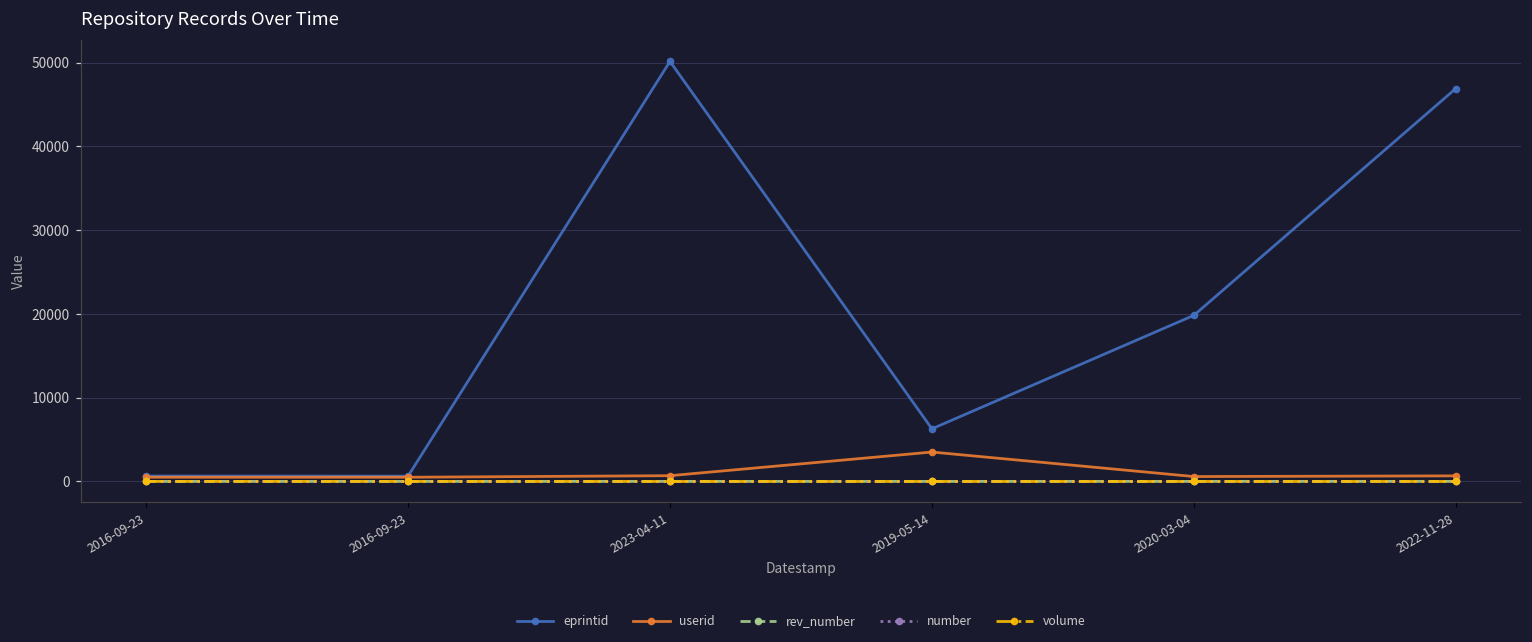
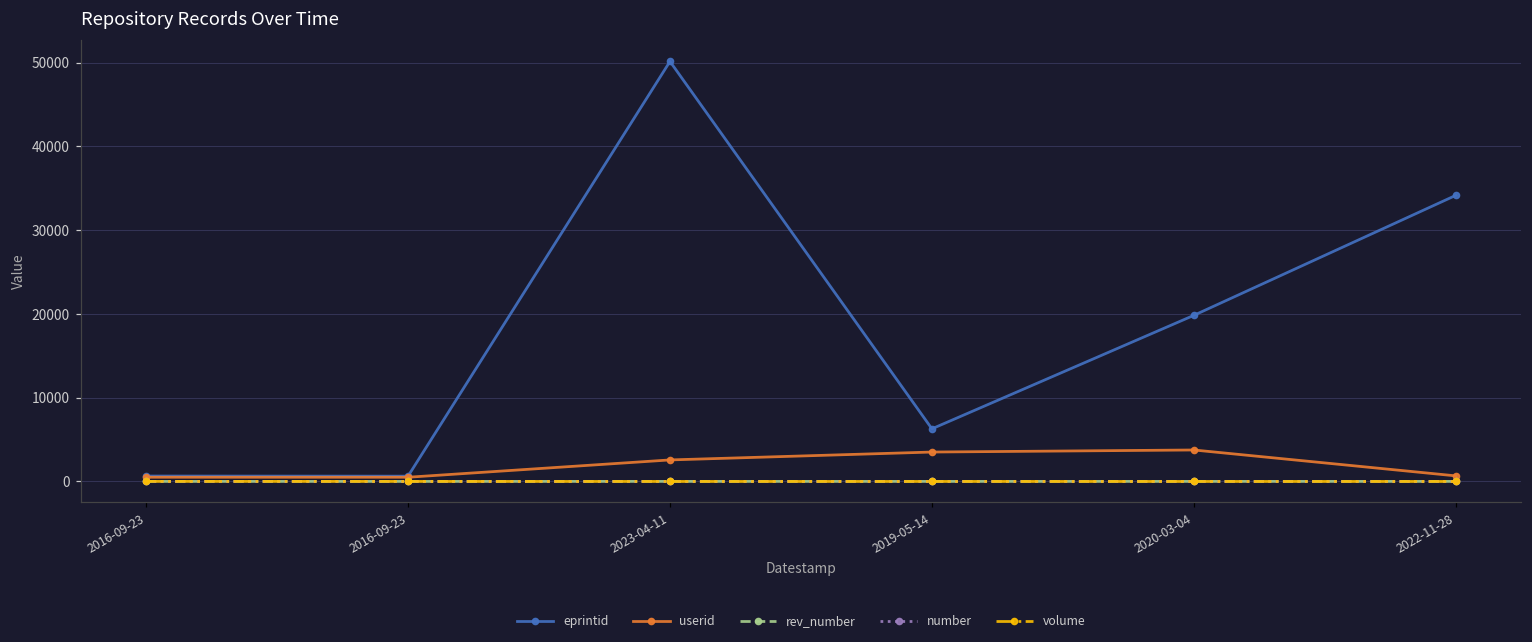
userid, 2023-04-11: 1000 -> 3000
userid, 2020-03-04: 1000 -> 4000
eprintid, 2022-11-28: 47000 -> 34000
